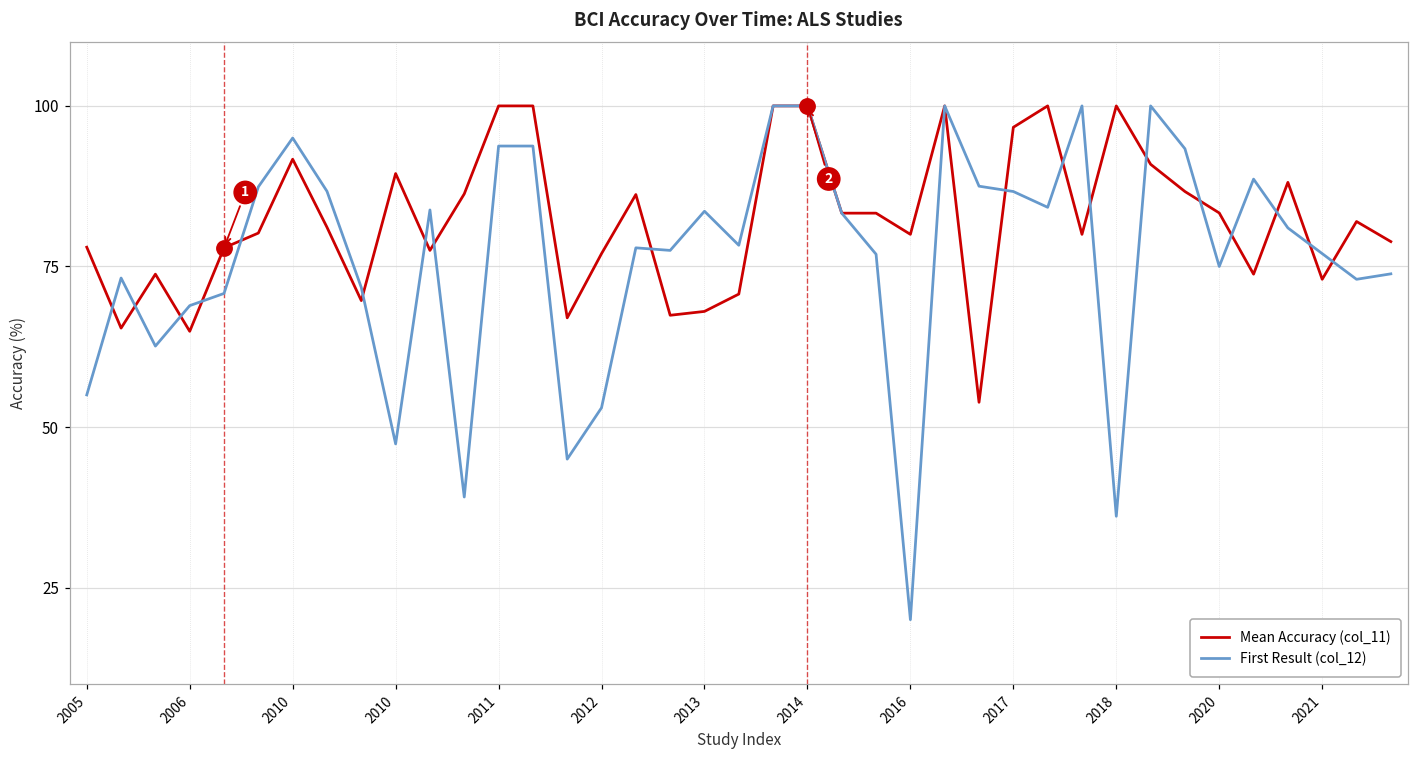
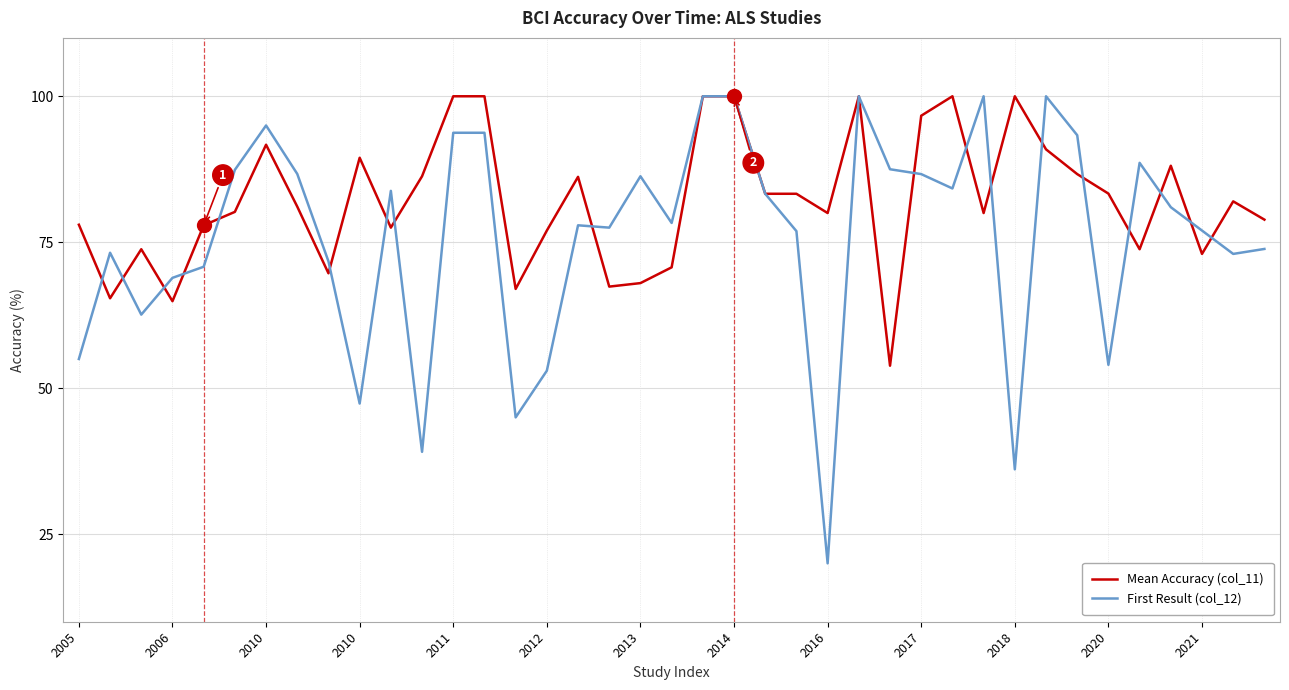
First Result (col_12), 2013: 84 -> 86
First Result (col_12), 2020: 75 -> 54
